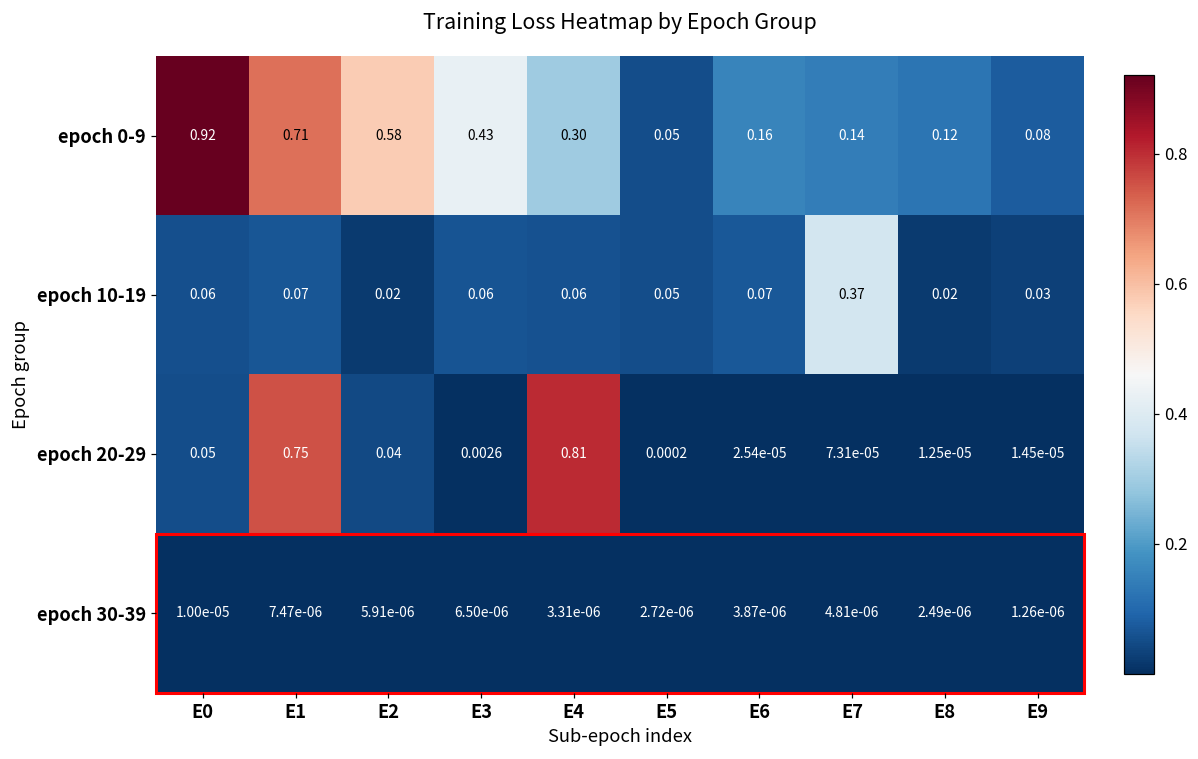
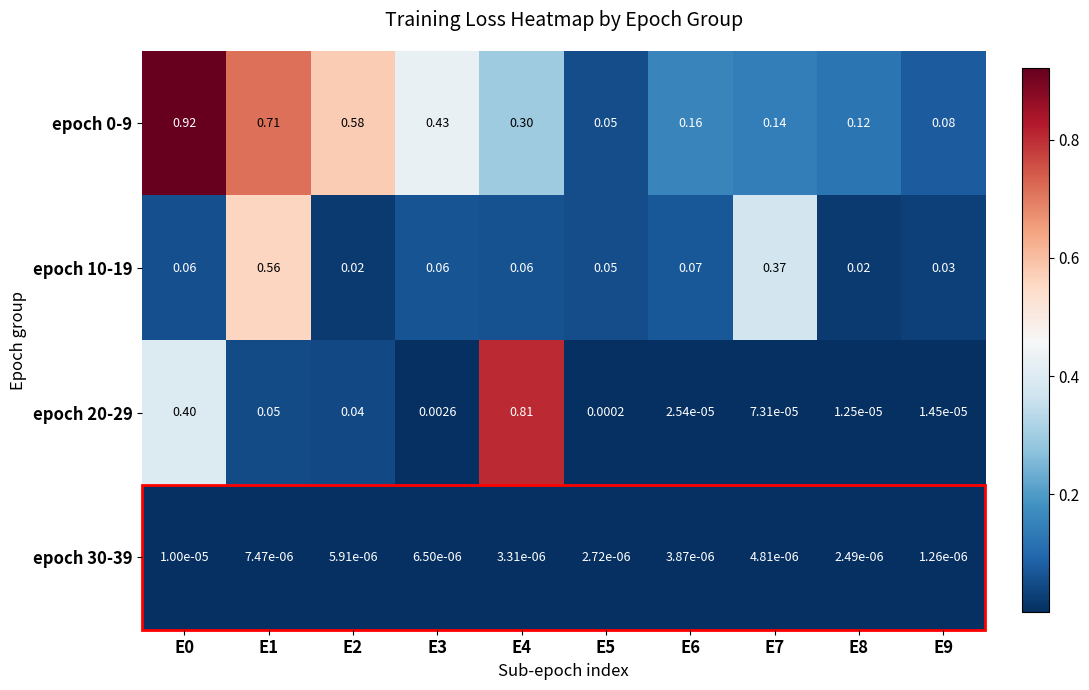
epoch 10-19, E1: 0.07 -> 0.56
epoch 20-29, E0: 0.05 -> 0.40
epoch 20-29, E1: 0.75 -> 0.05
